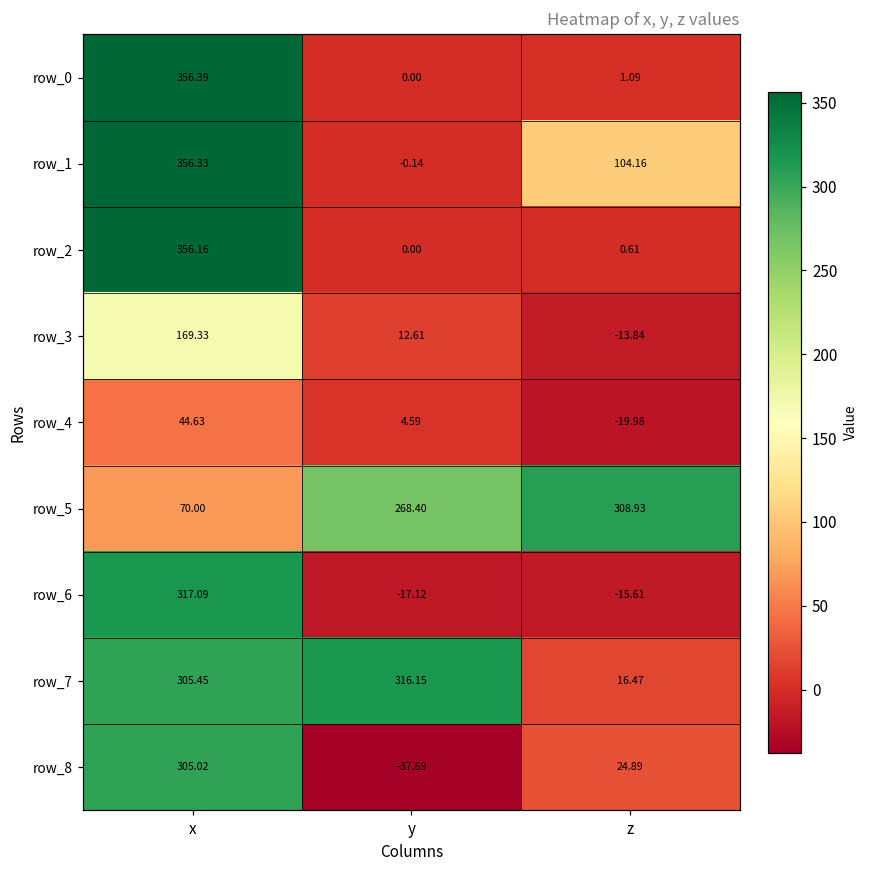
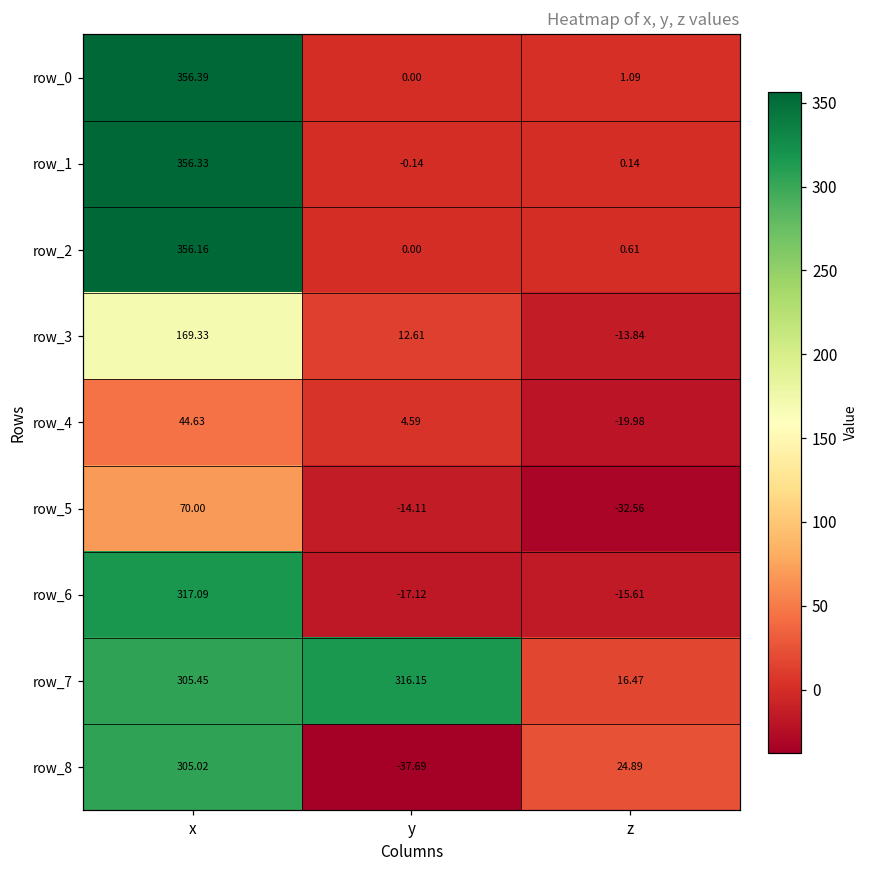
row_1, z: 104.16 -> 0.14
row_5, y: 268.40 -> -14.11
row_5, z: 308.93 -> -32.56
